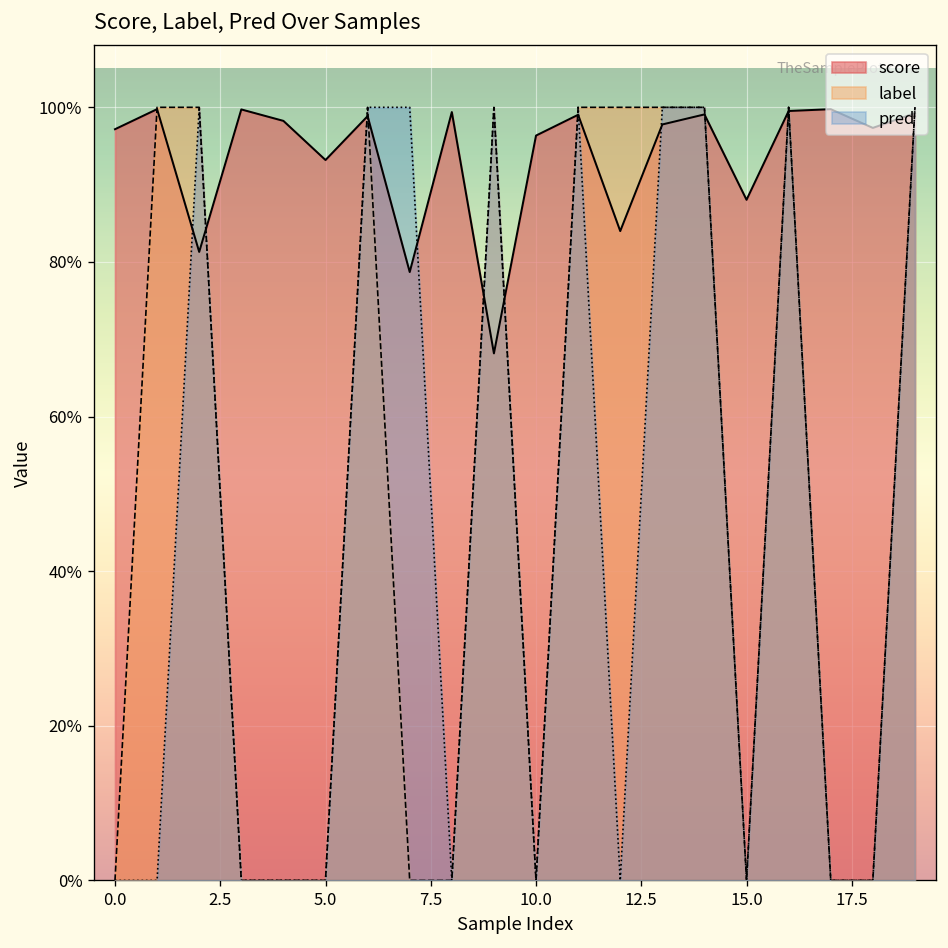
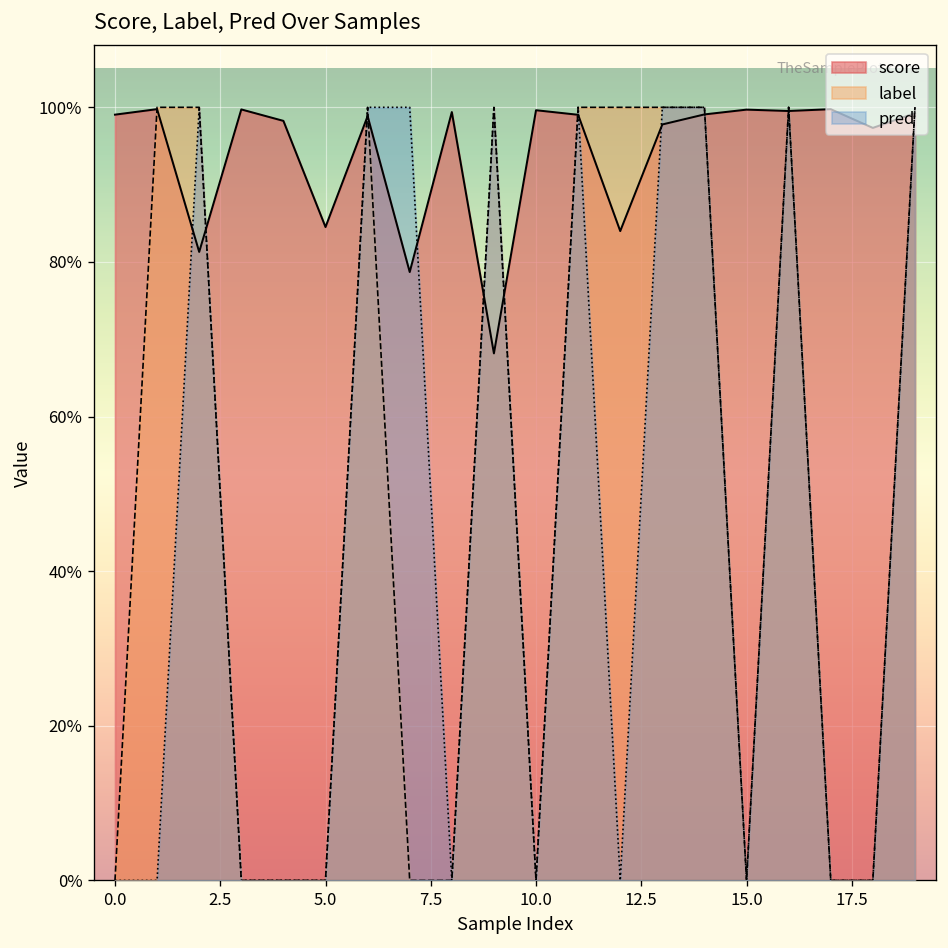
score, 0.0: 97% -> 99%
score, 5.0: 93% -> 85%
score, 10.0: 96% -> 100%
score, 15.0: 88% -> 100%
